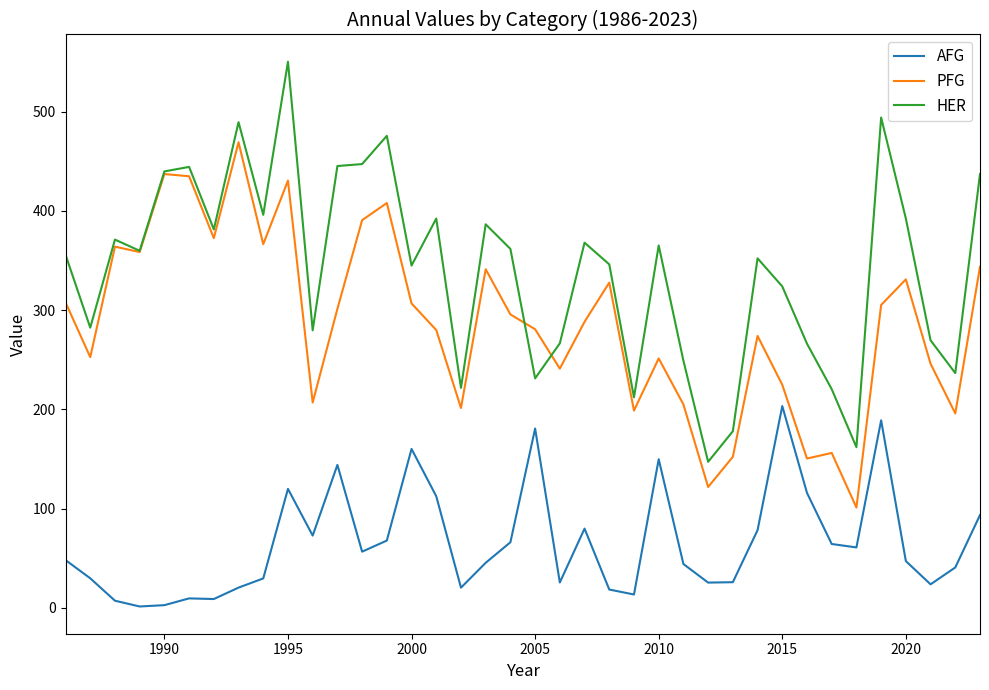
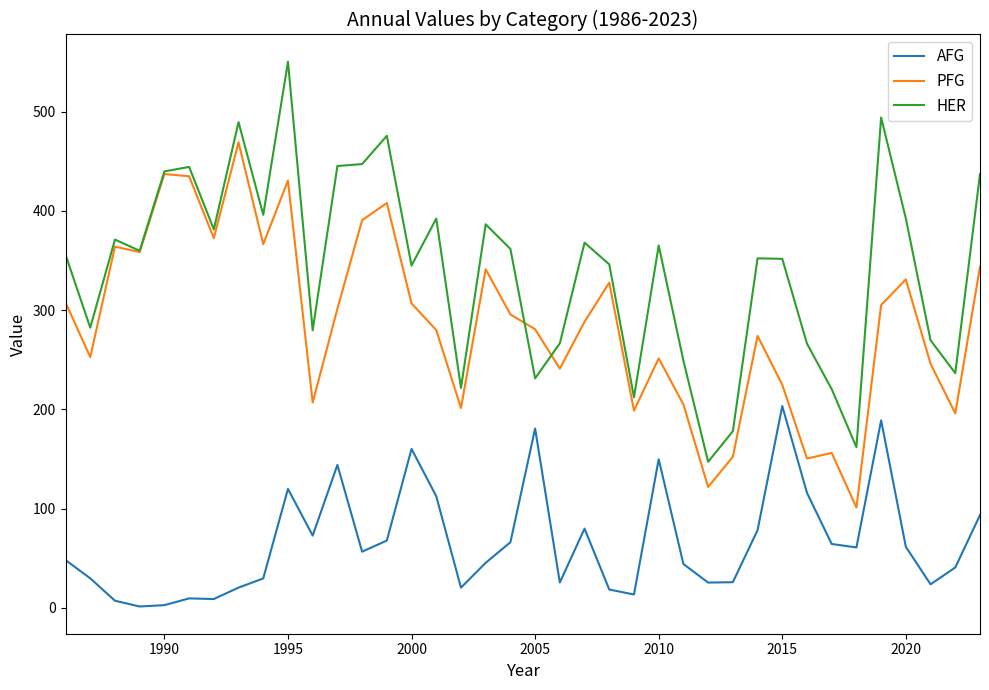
HER, 2015: 320 -> 350
AFG, 2020: 50 -> 60
